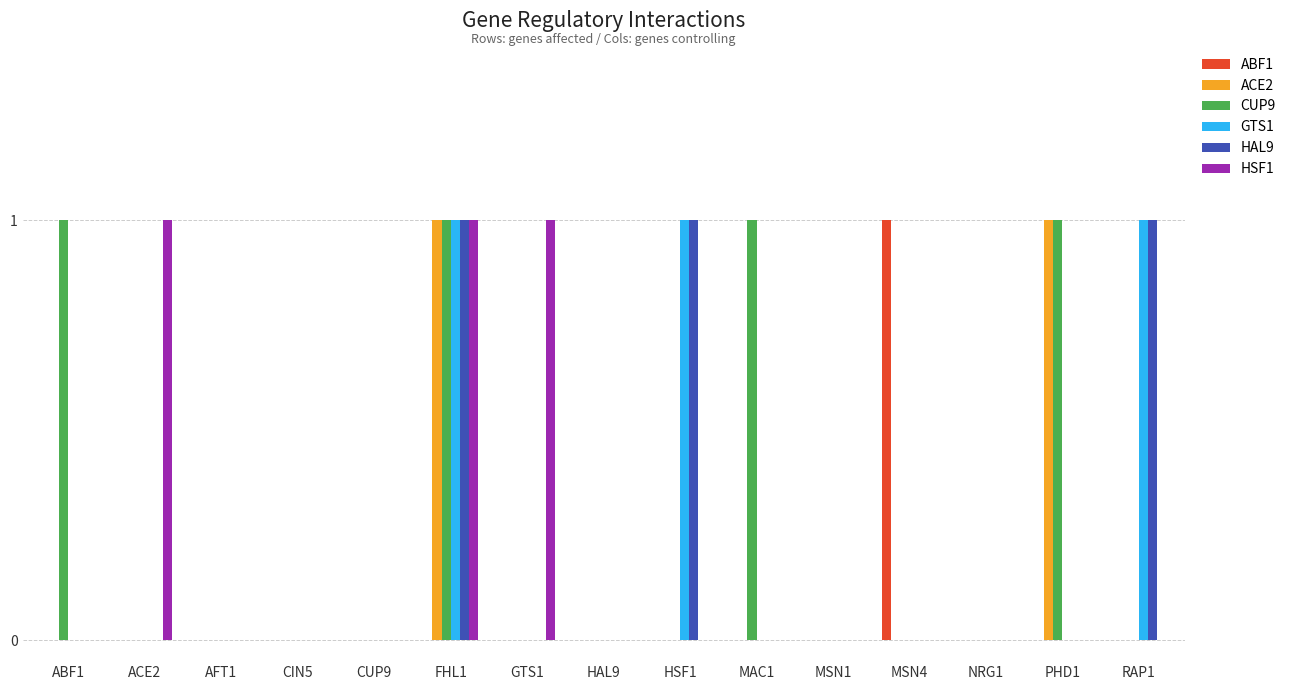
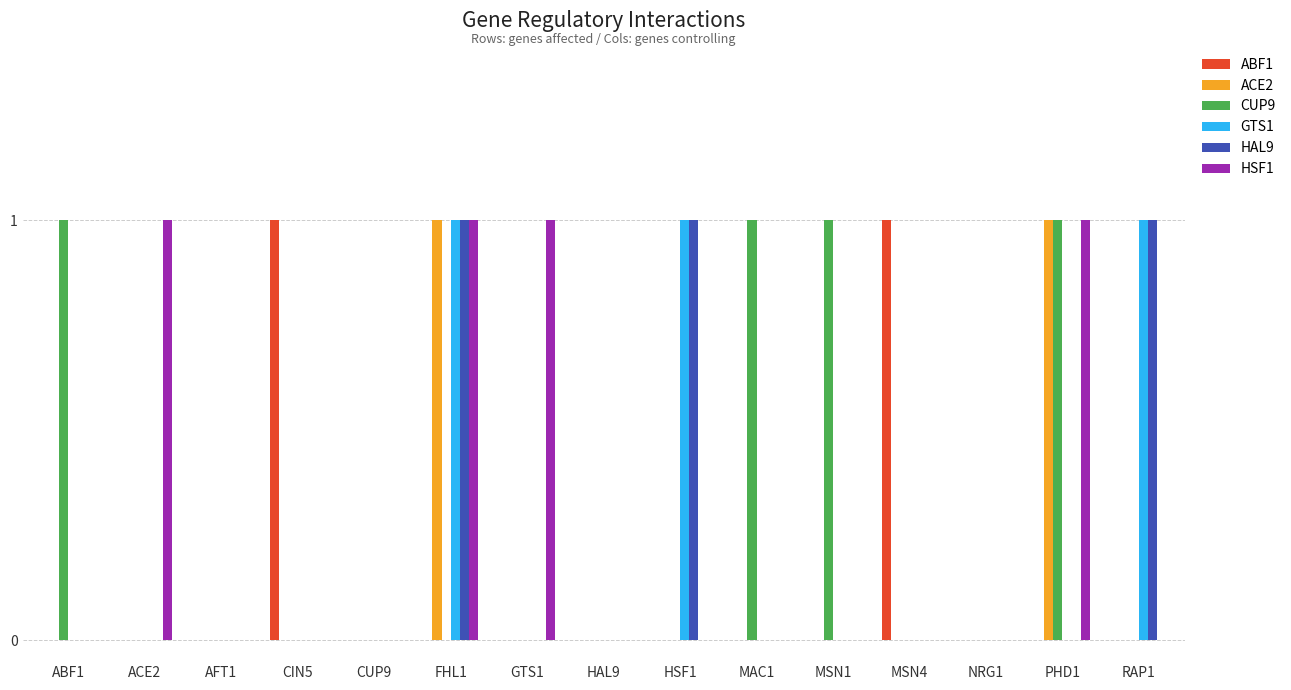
ABF1, CIN5: 0 -> 1
CUP9, FHL1: 1 -> 0
CUP9, MSN1: 0 -> 1
HSF1, PHD1: 0 -> 1
